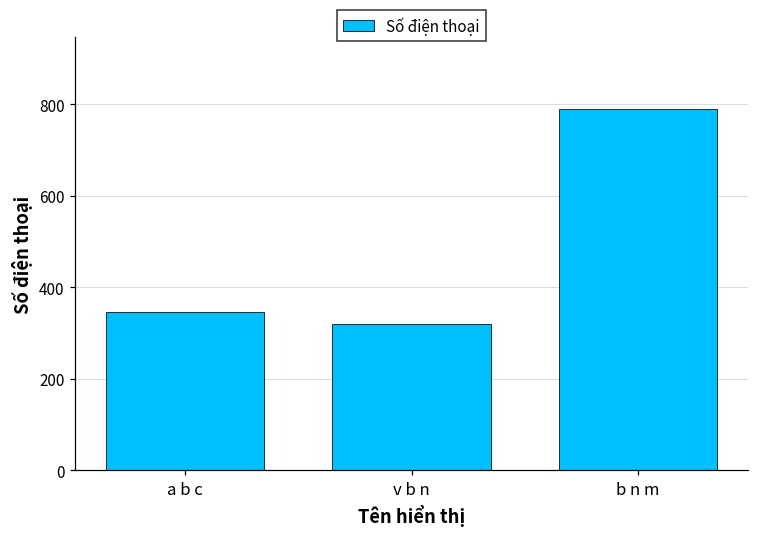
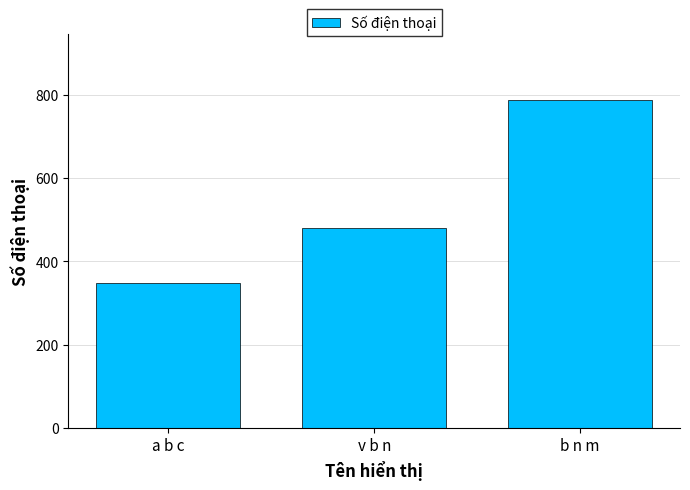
v b n: 320 -> 480
